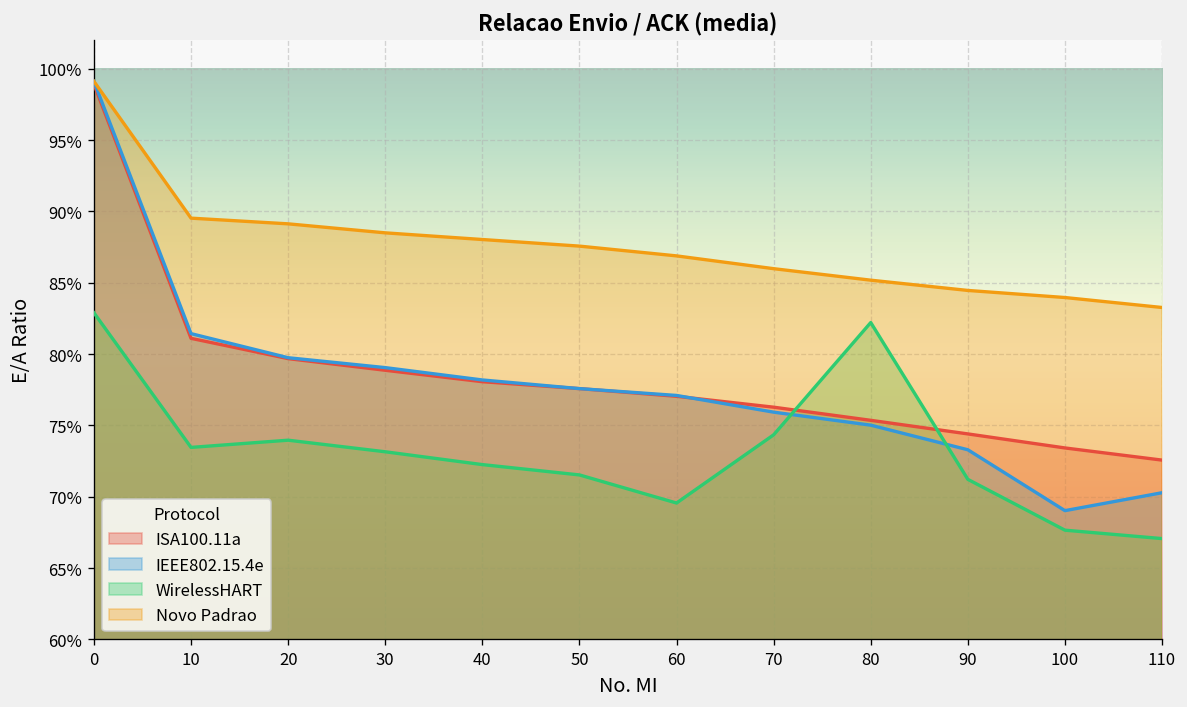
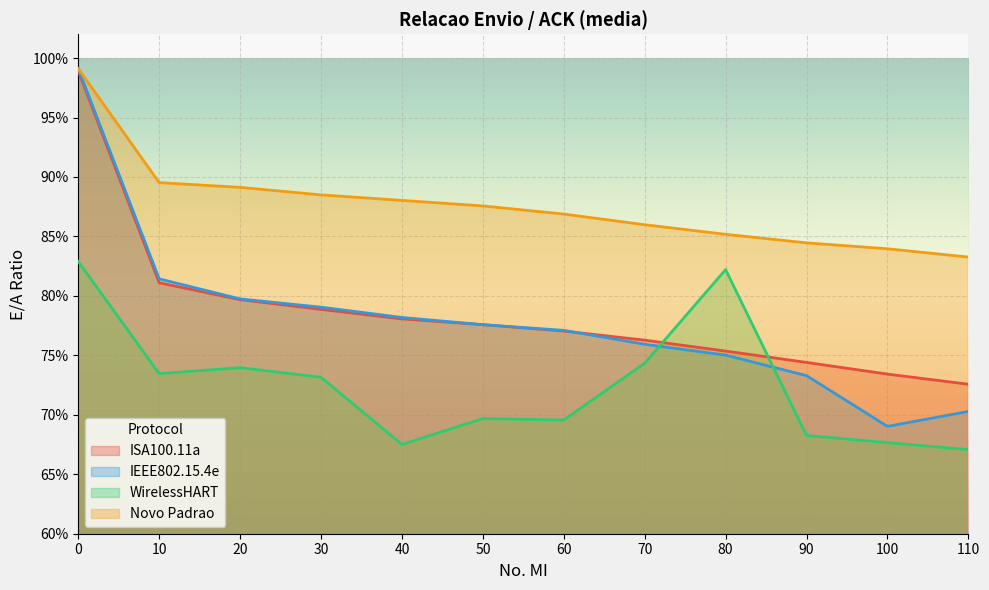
WirelessHART, 40: 72.3% -> 67.5%
WirelessHART, 50: 71.5% -> 69.7%
WirelessHART, 90: 71.2% -> 68.3%
